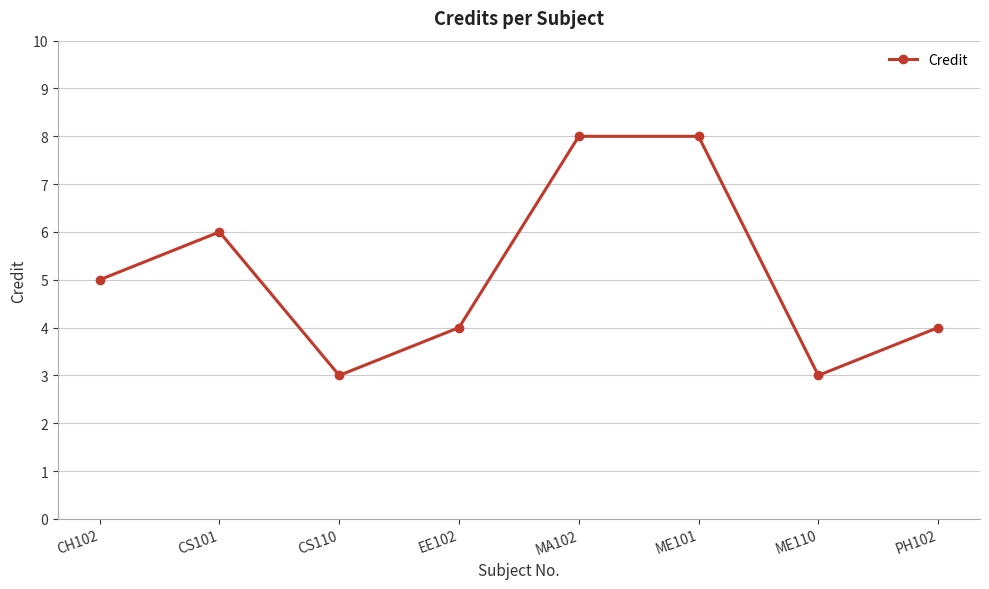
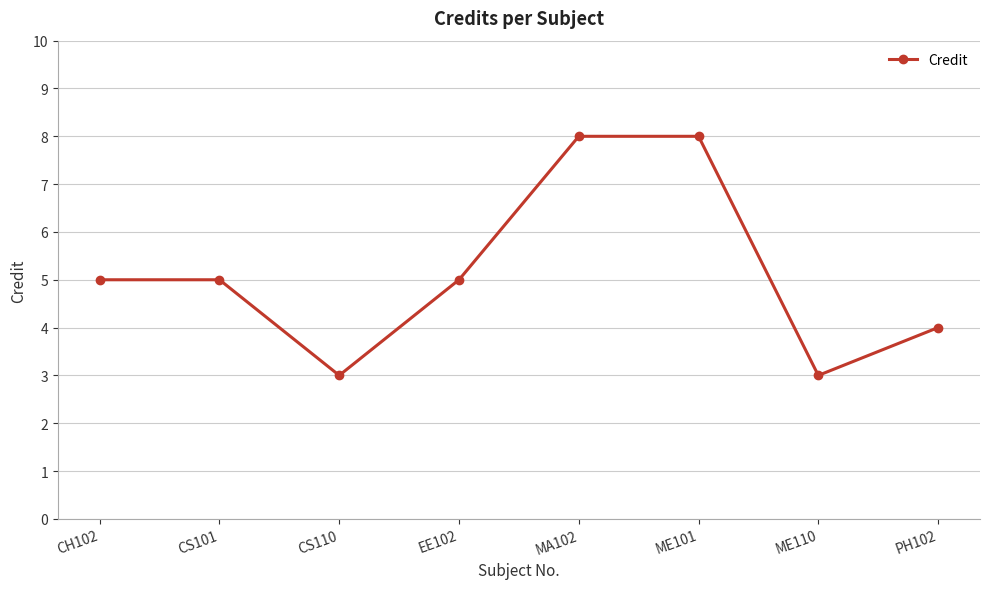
CS101: 6 -> 5
EE102: 4 -> 5
